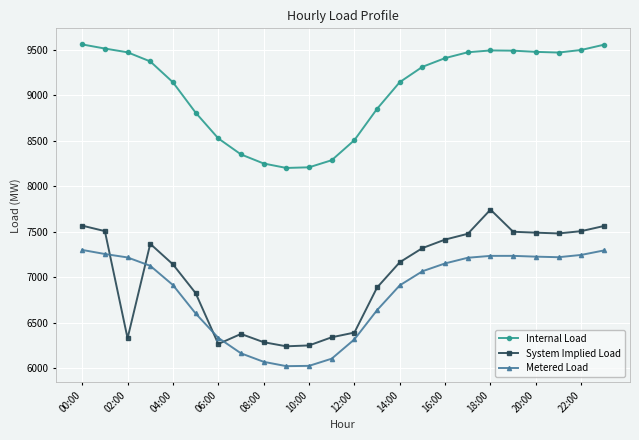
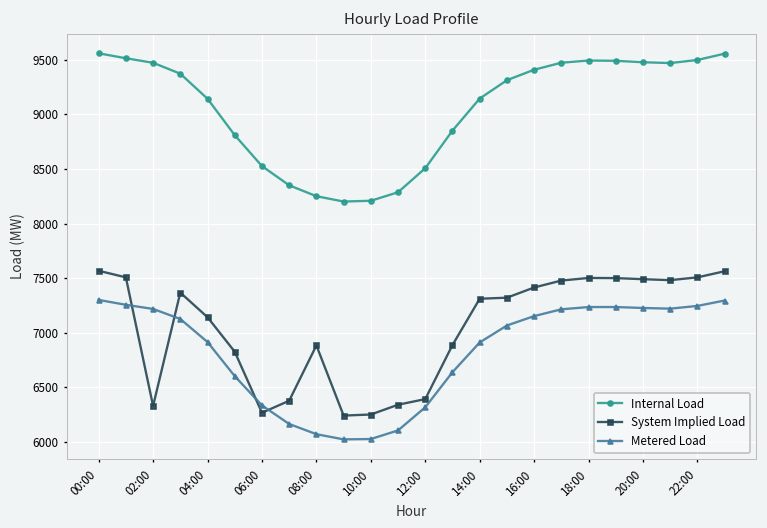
System Implied Load, 08:00: 6300 -> 6900
System Implied Load, 14:00: 7200 -> 7300
System Implied Load, 18:00: 7700 -> 7500
